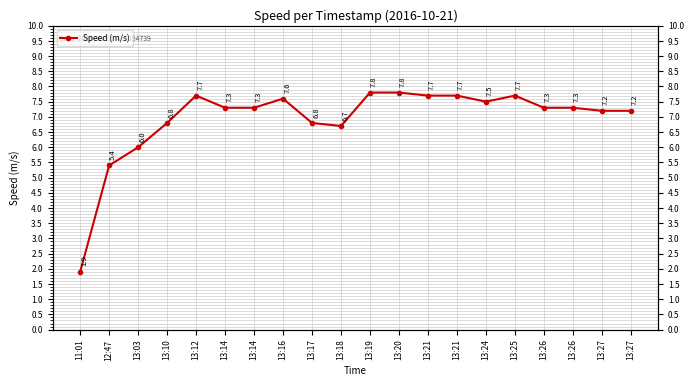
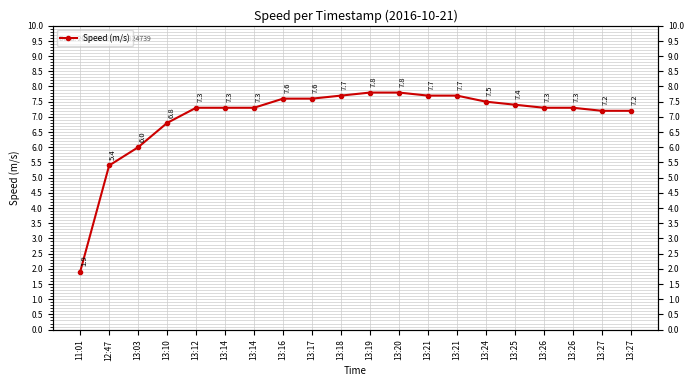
13:12: 7.7 -> 7.3
13:17: 6.8 -> 7.6
13:18: 6.7 -> 7.7
13:25: 7.7 -> 7.4
